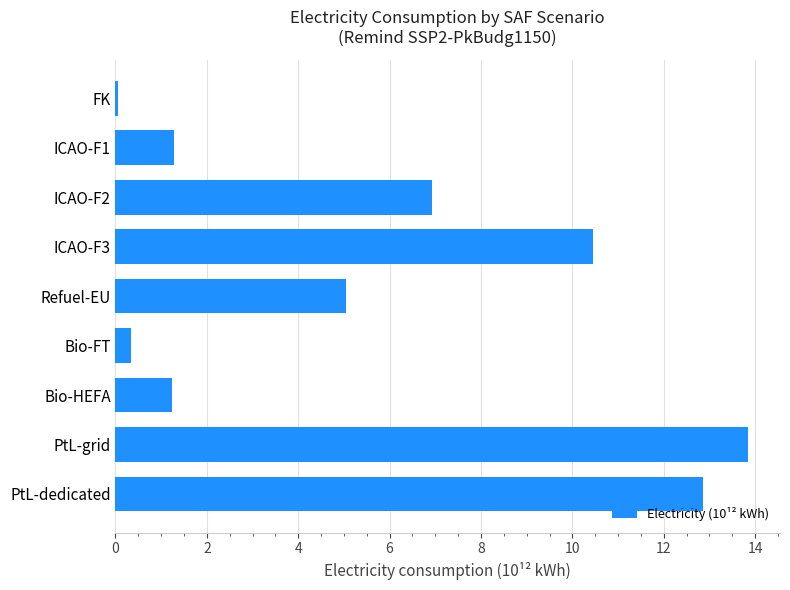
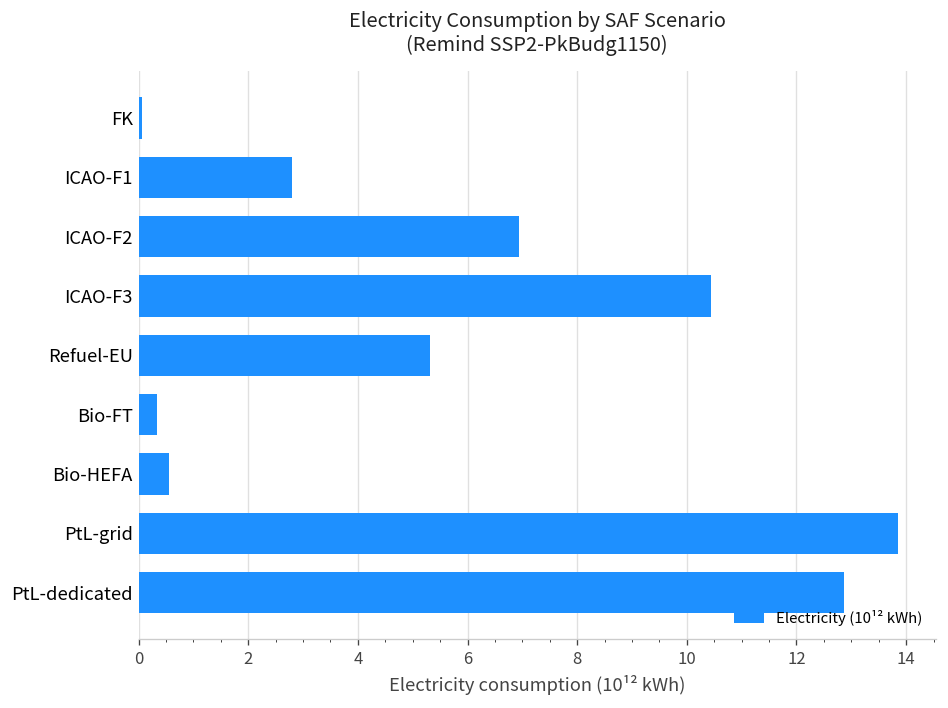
ICAO-F1: 1.3 -> 2.8
Refuel-EU: 5.0 -> 5.3
Bio-HEFA: 1.2 -> 0.6
